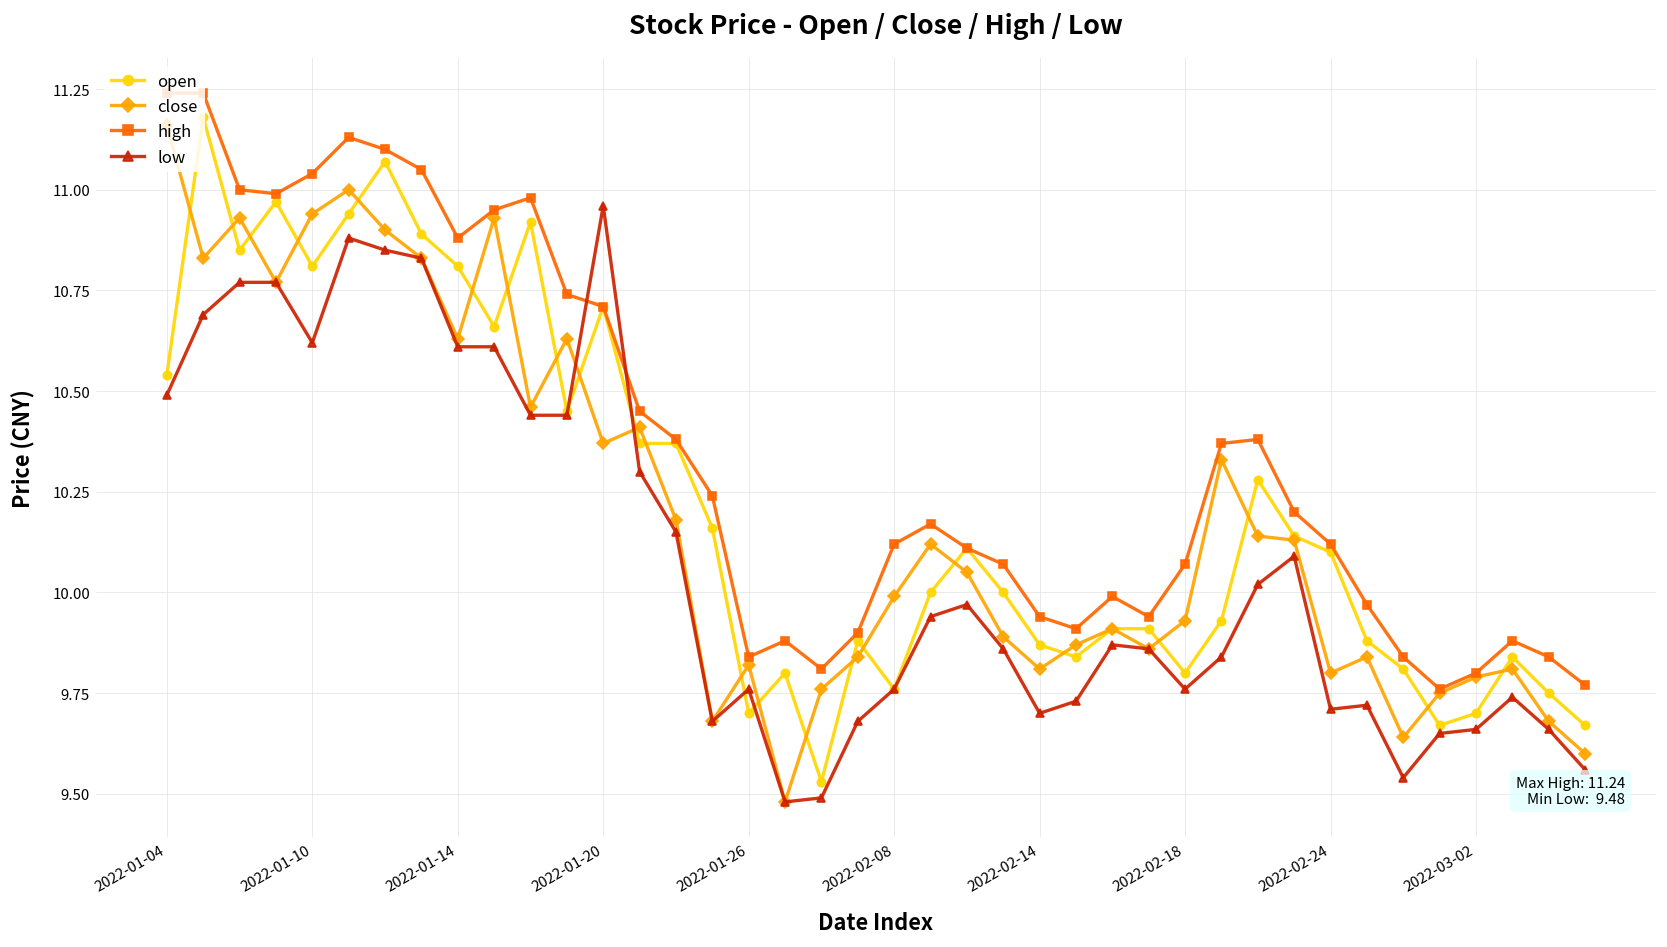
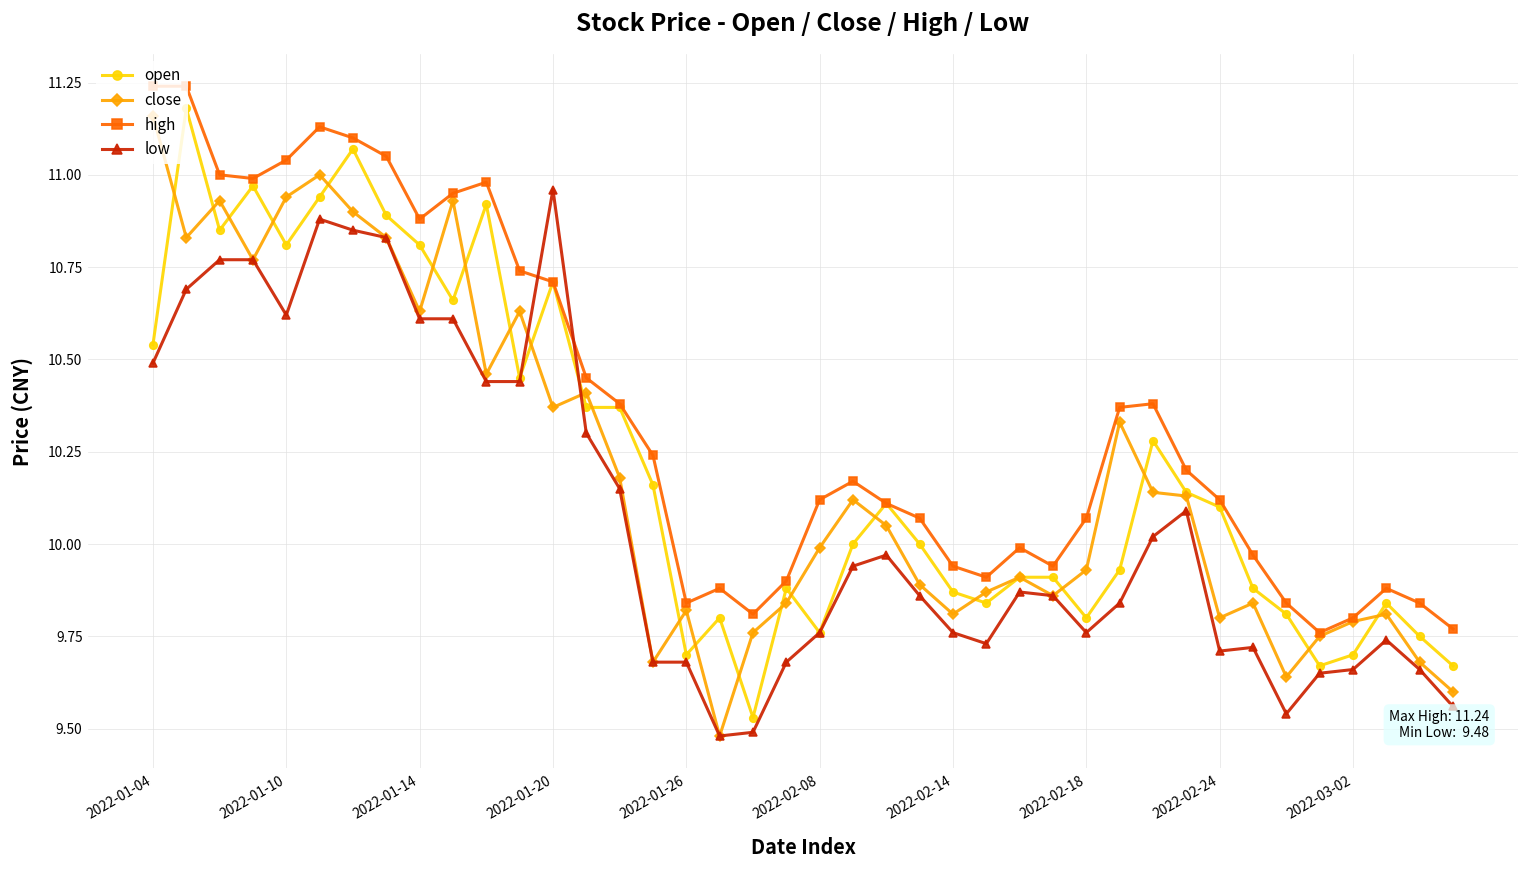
low, 2022-01-26: 9.76 -> 9.68
low, 2022-02-14: 9.70 -> 9.76
